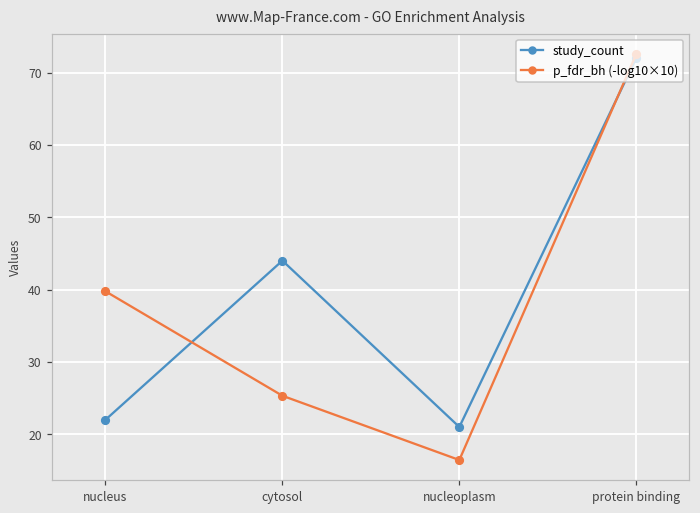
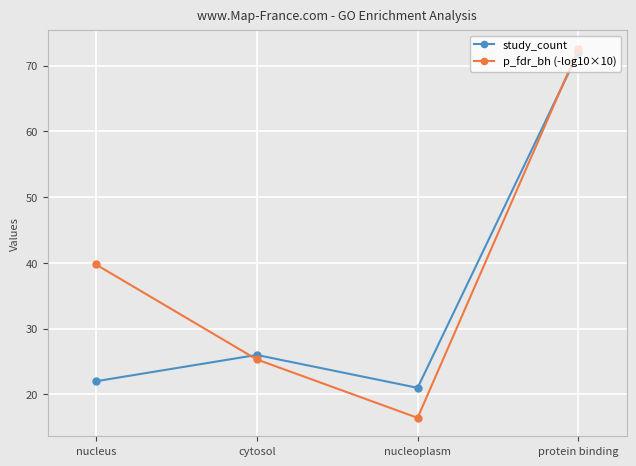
study_count, cytosol: 44 -> 26
